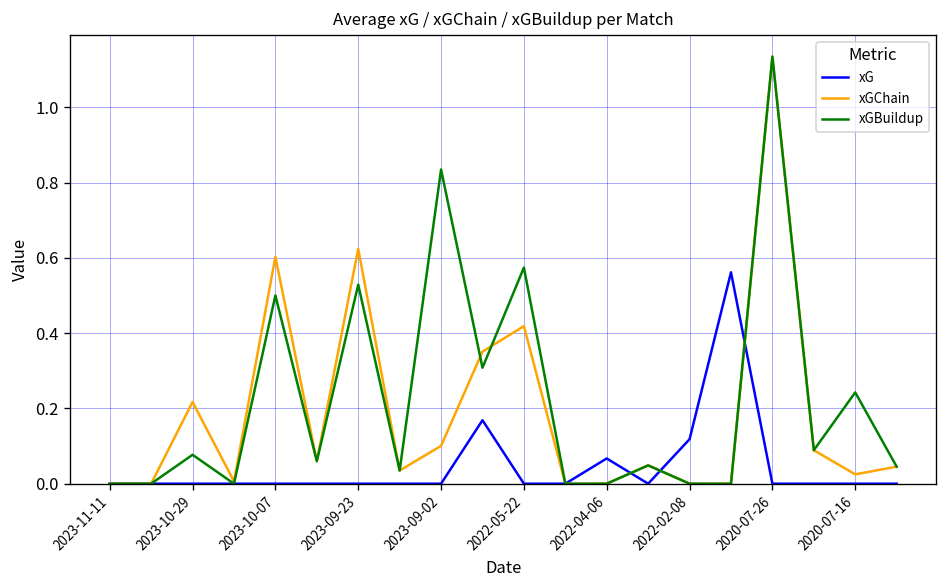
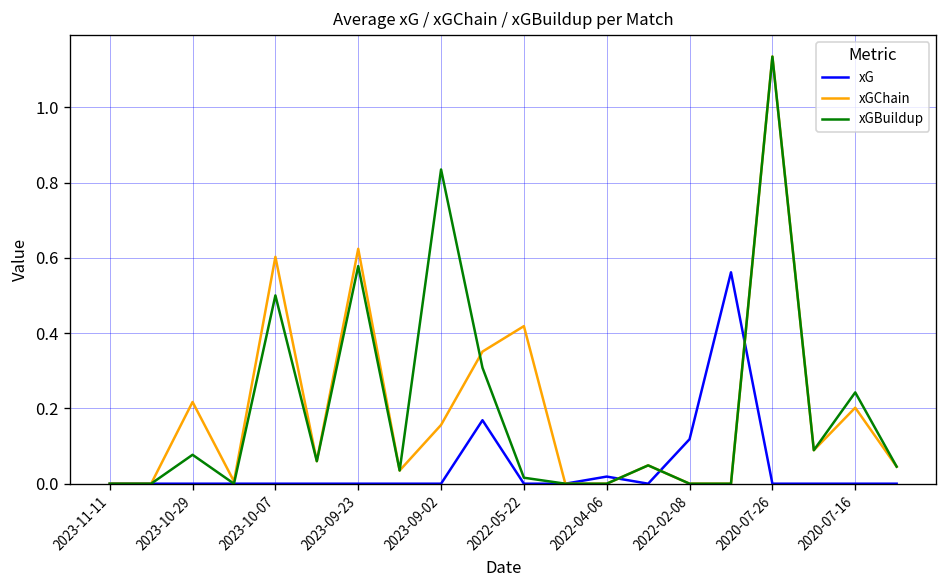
xGBuildup, 2023-09-23: 0.53 -> 0.58
xGChain, 2023-09-02: 0.10 -> 0.16
xGBuildup, 2022-05-22: 0.57 -> 0.02
xG, 2022-04-06: 0.07 -> 0.02
xGChain, 2020-07-16: 0.02 -> 0.20
